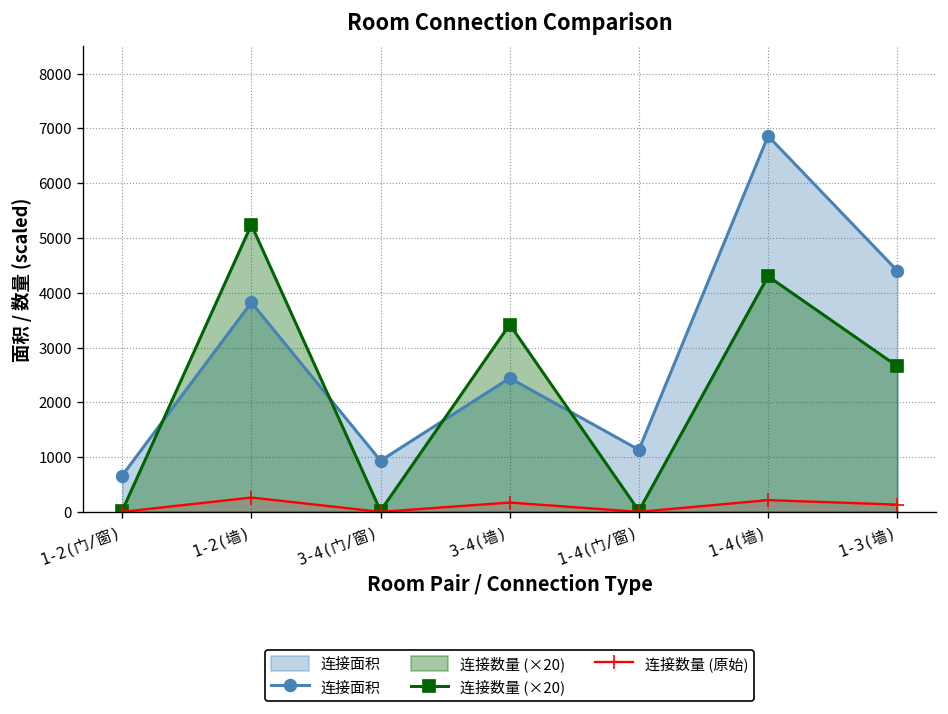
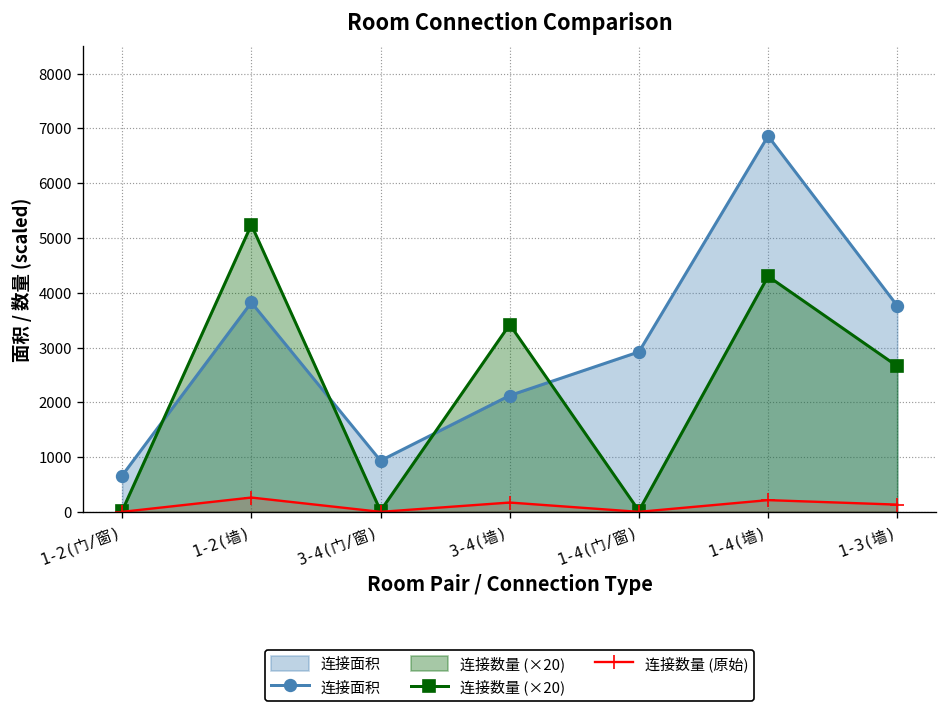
连接面积, 3-4(墙): 2400 -> 2100
连接面积, 1-4(门/窗): 1100 -> 2900
连接面积, 1-3(墙): 4400 -> 3800
